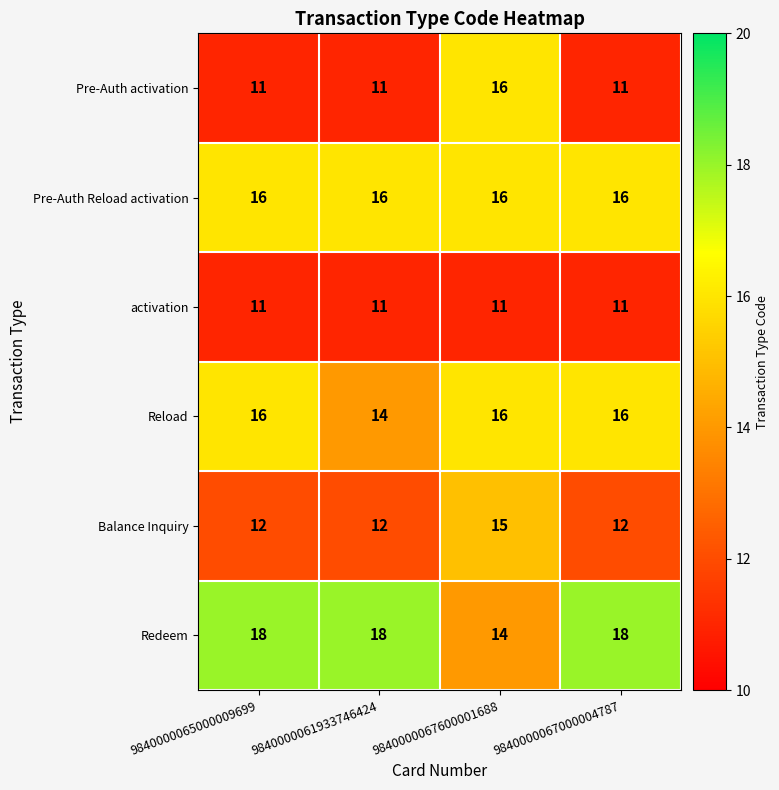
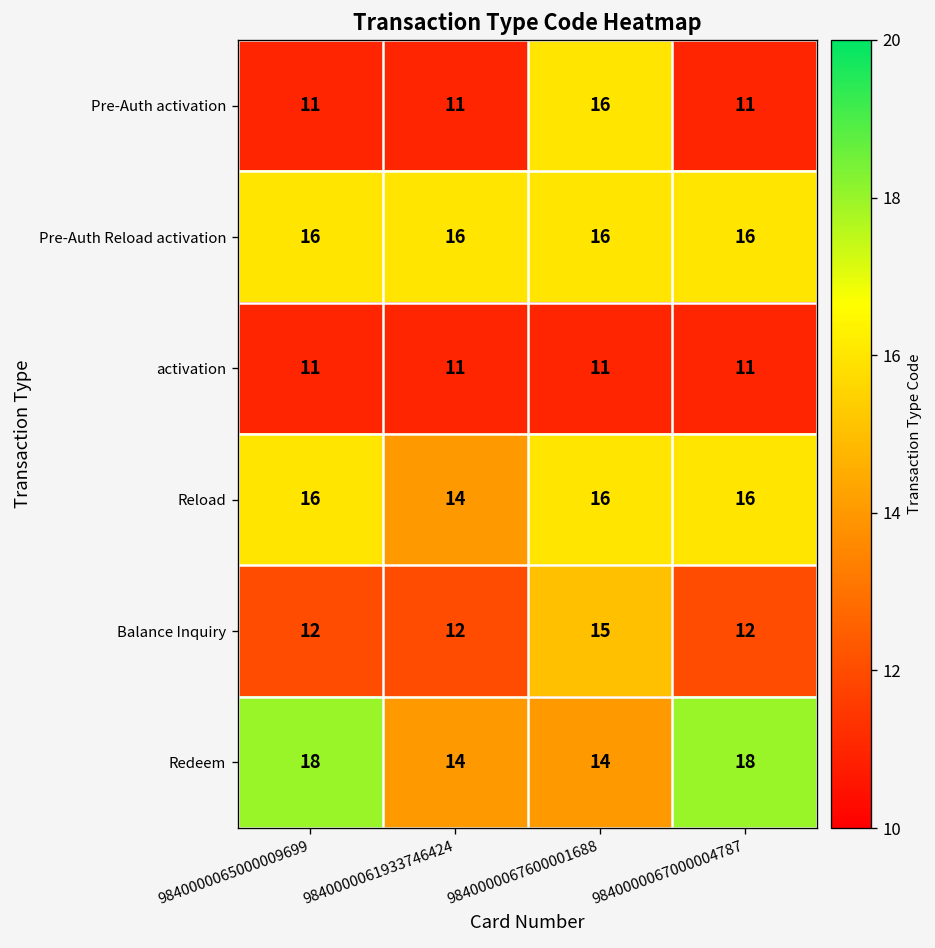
Redeem, 9840000061933746424: 18 -> 14
